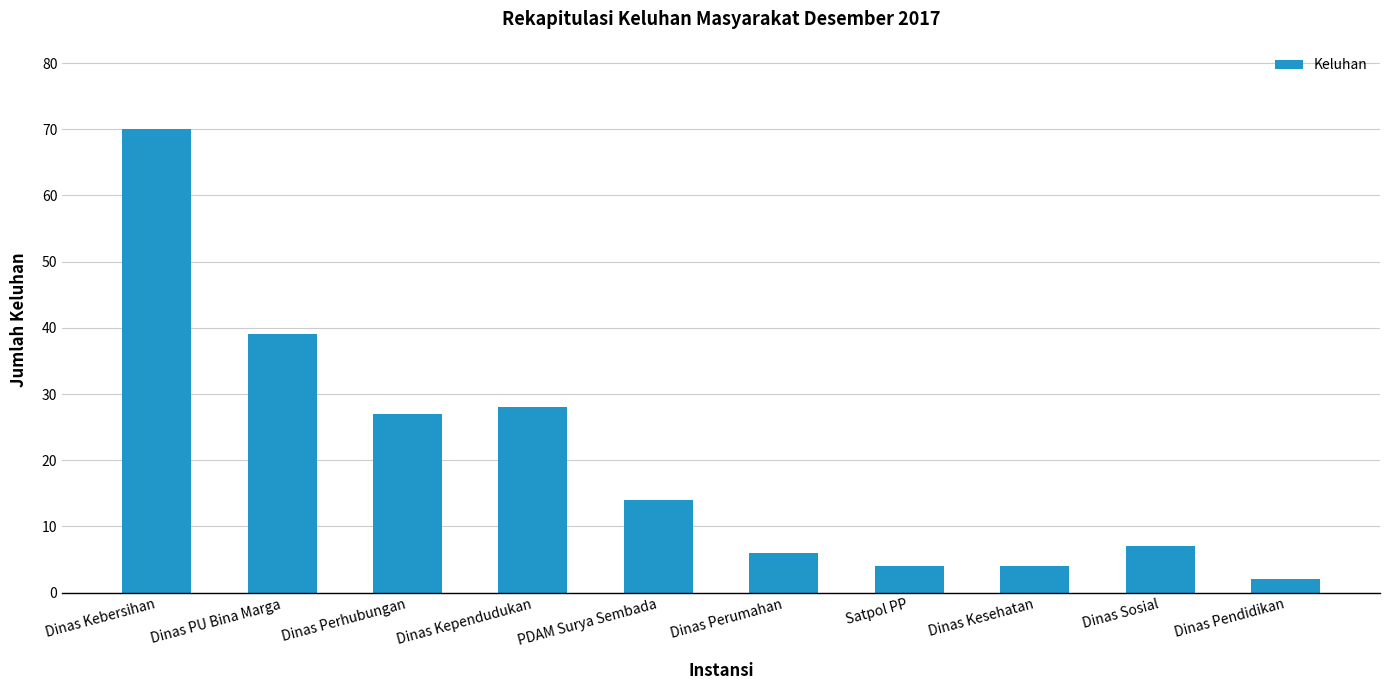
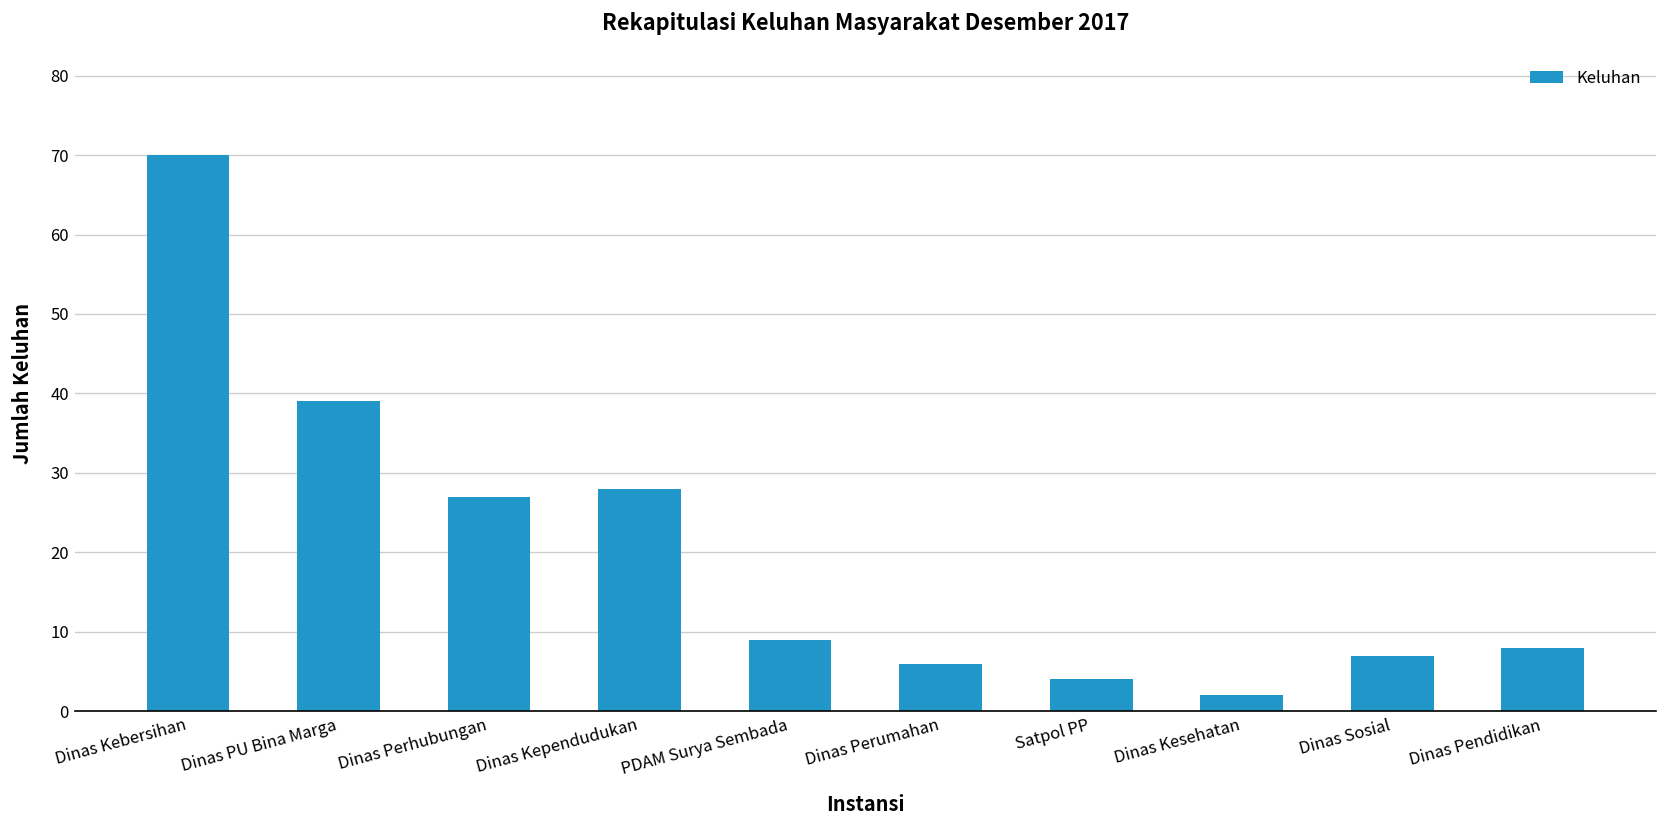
PDAM Surya Sembada: 14 -> 9
Dinas Kesehatan: 4 -> 2
Dinas Pendidikan: 2 -> 8
